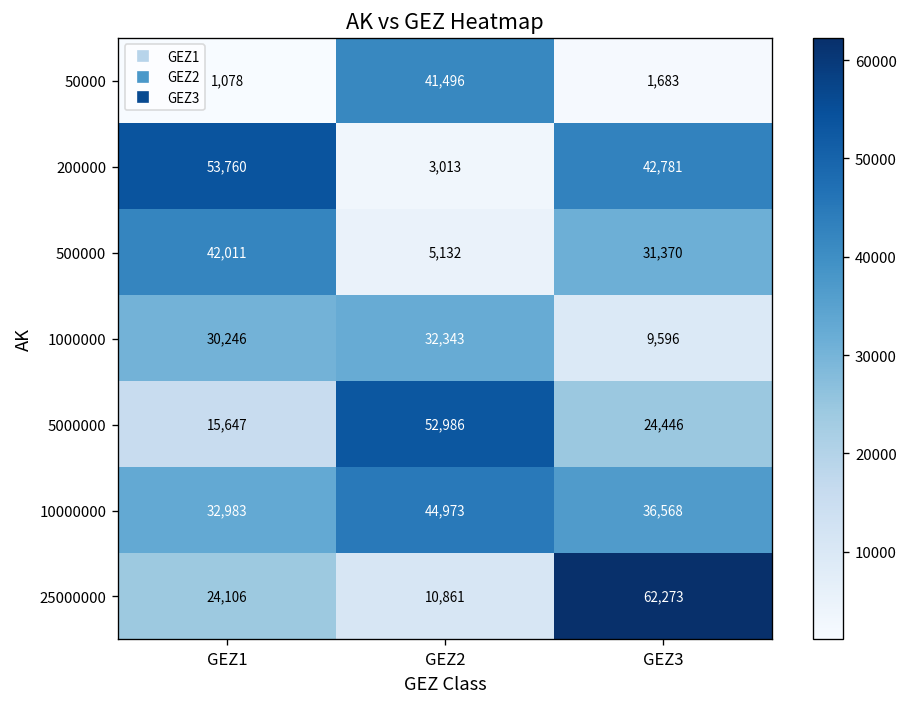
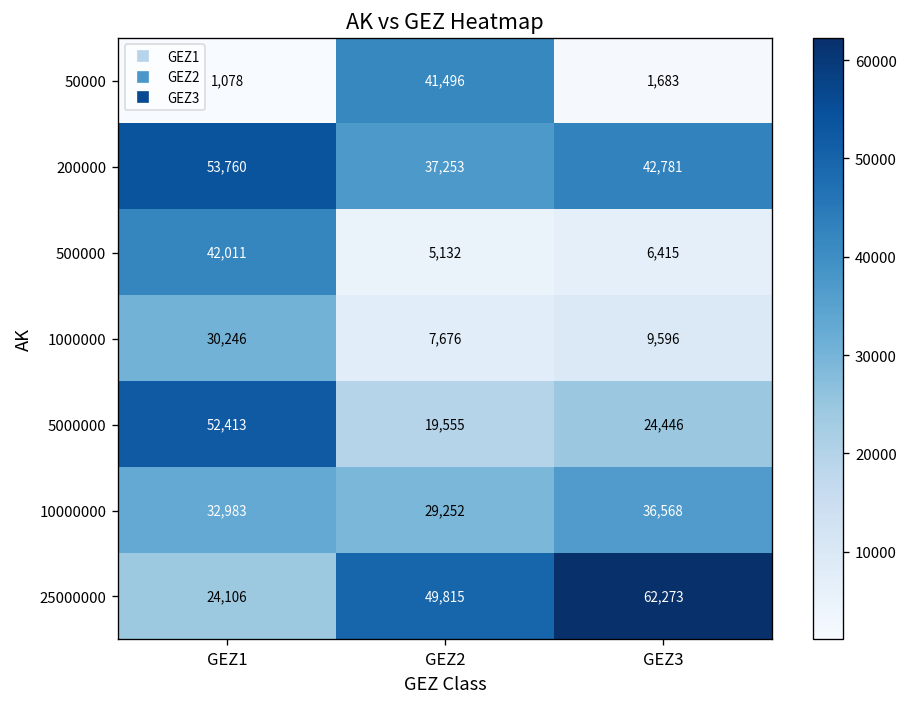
200000, GEZ2: 3,013 -> 37,253
500000, GEZ3: 31,370 -> 6,415
1000000, GEZ2: 32,343 -> 7,676
5000000, GEZ1: 15,647 -> 52,413
5000000, GEZ2: 52,986 -> 19,555
10000000, GEZ2: 44,973 -> 29,252
25000000, GEZ2: 10,861 -> 49,815
